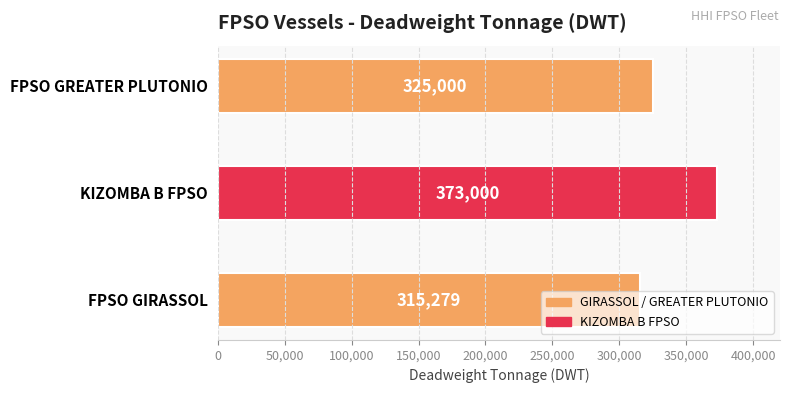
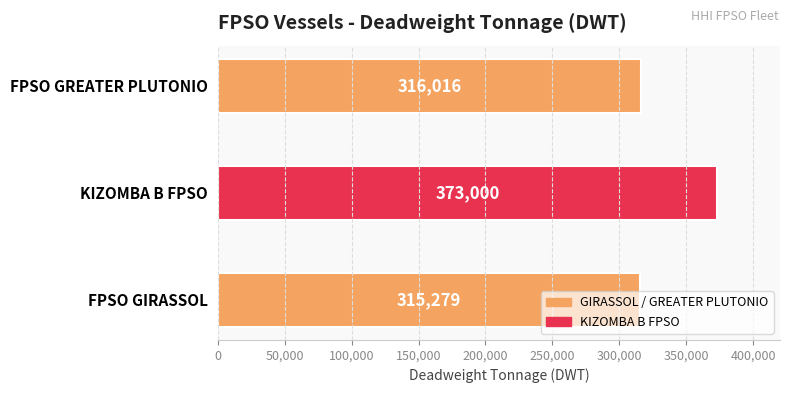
FPSO GREATER PLUTONIO: 325,000 -> 316,016
